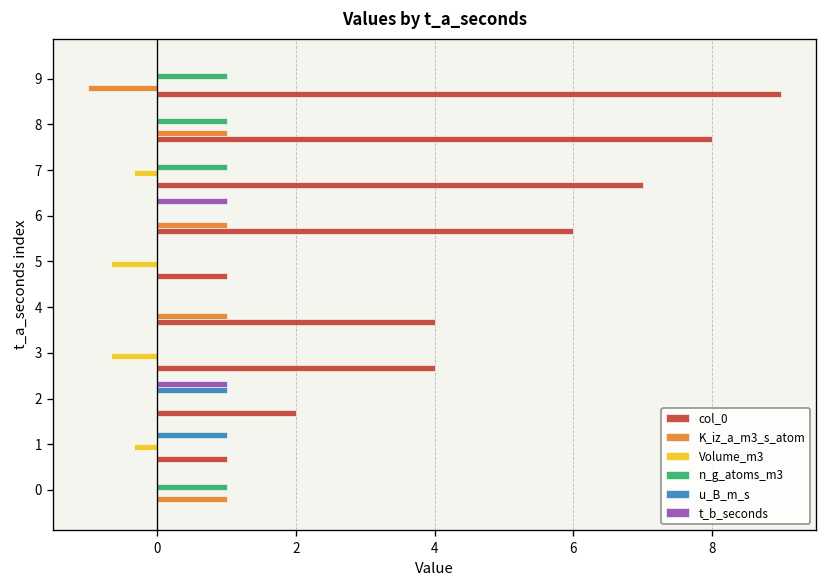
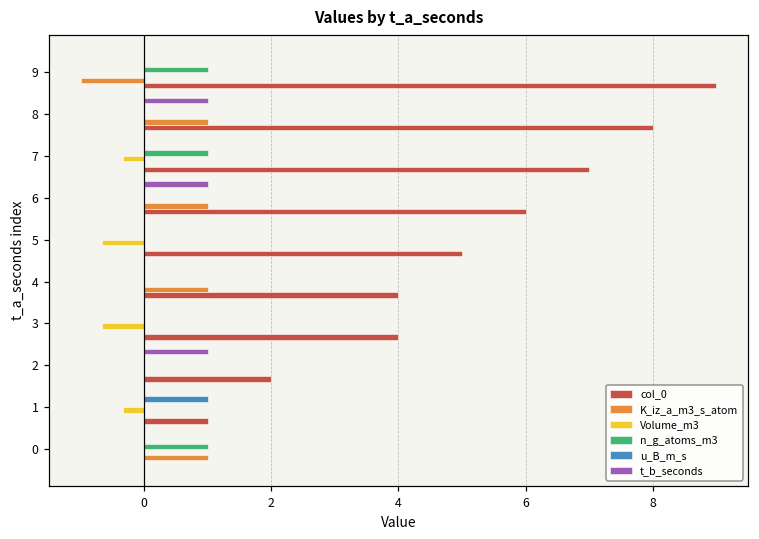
t_b_seconds, 8: 0 -> 1
n_g_atoms_m3, 8: 1 -> 0
col_0, 5: 1 -> 5
u_B_m_s, 2: 1 -> 0
